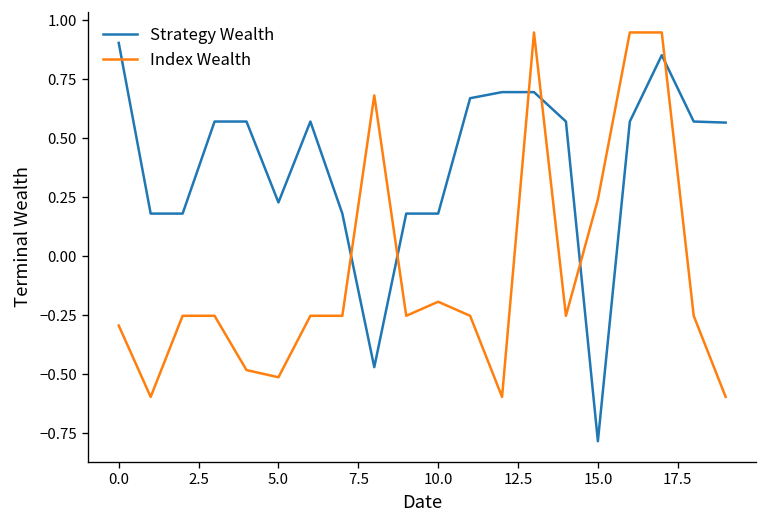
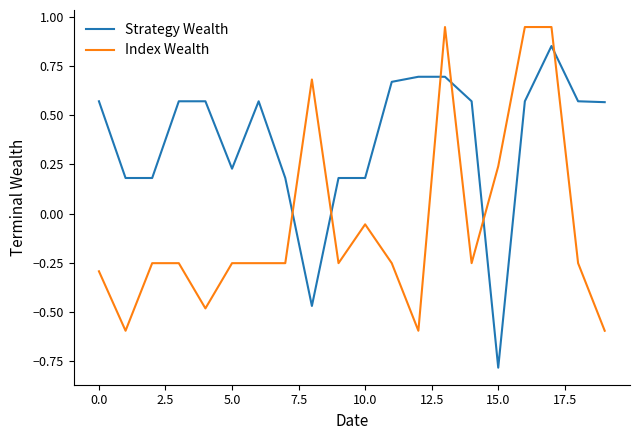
Strategy Wealth, 0.0: 0.90 -> 0.57
Index Wealth, 5.0: -0.51 -> -0.25
Index Wealth, 10.0: -0.19 -> -0.06
